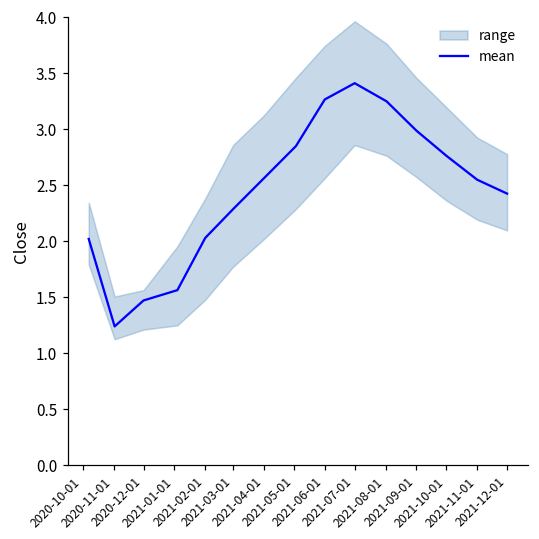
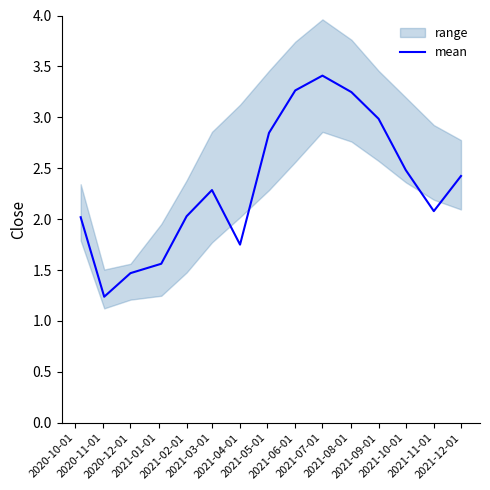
mean, 2021-04-01: 2.56 -> 1.75
mean, 2021-10-01: 2.76 -> 2.48
mean, 2021-11-01: 2.55 -> 2.08
